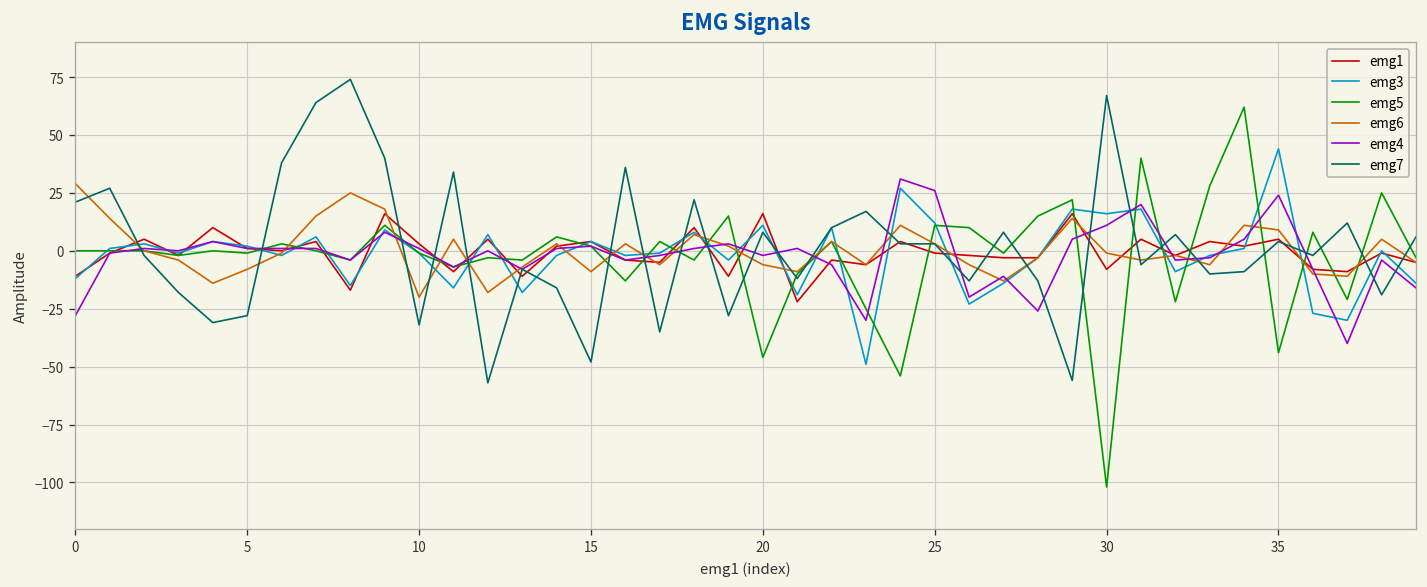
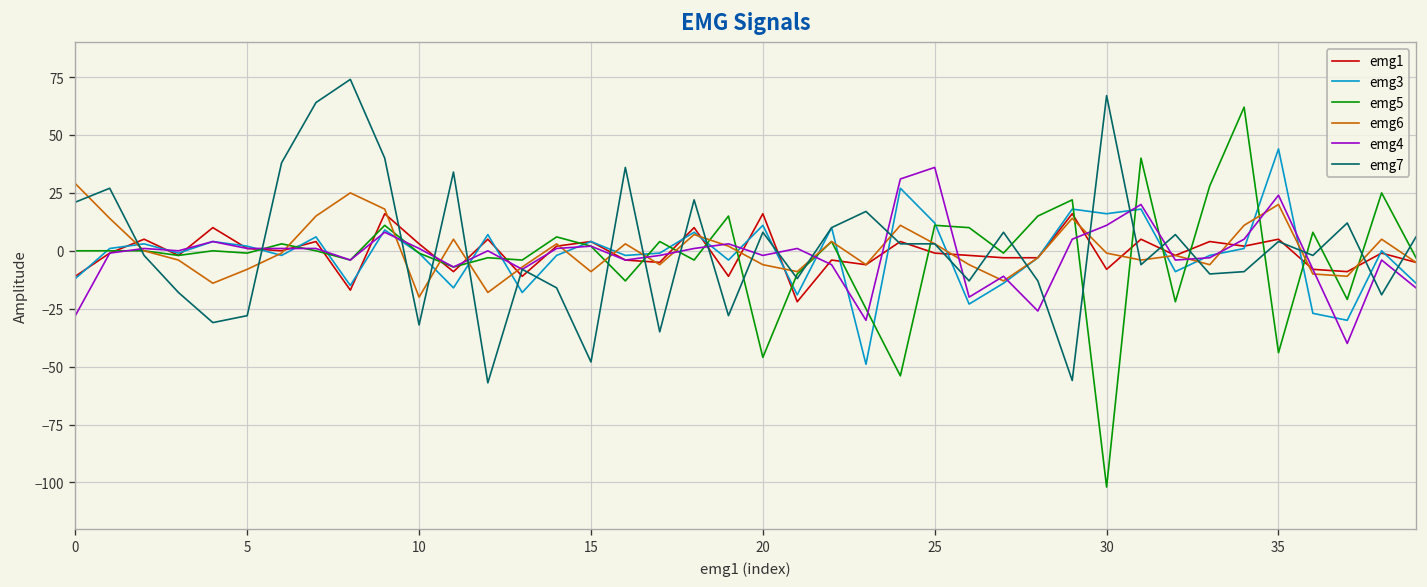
emg4, 25: 26 -> 36
emg6, 35: 9 -> 20
